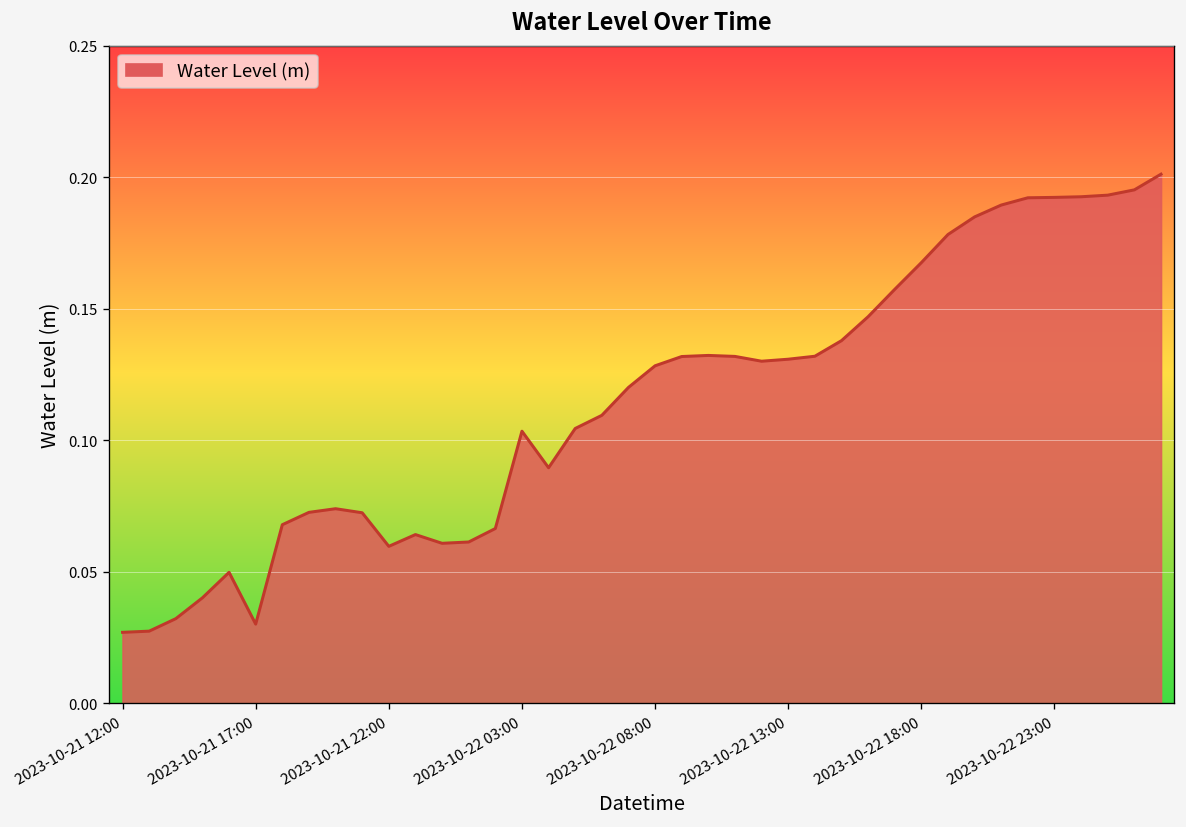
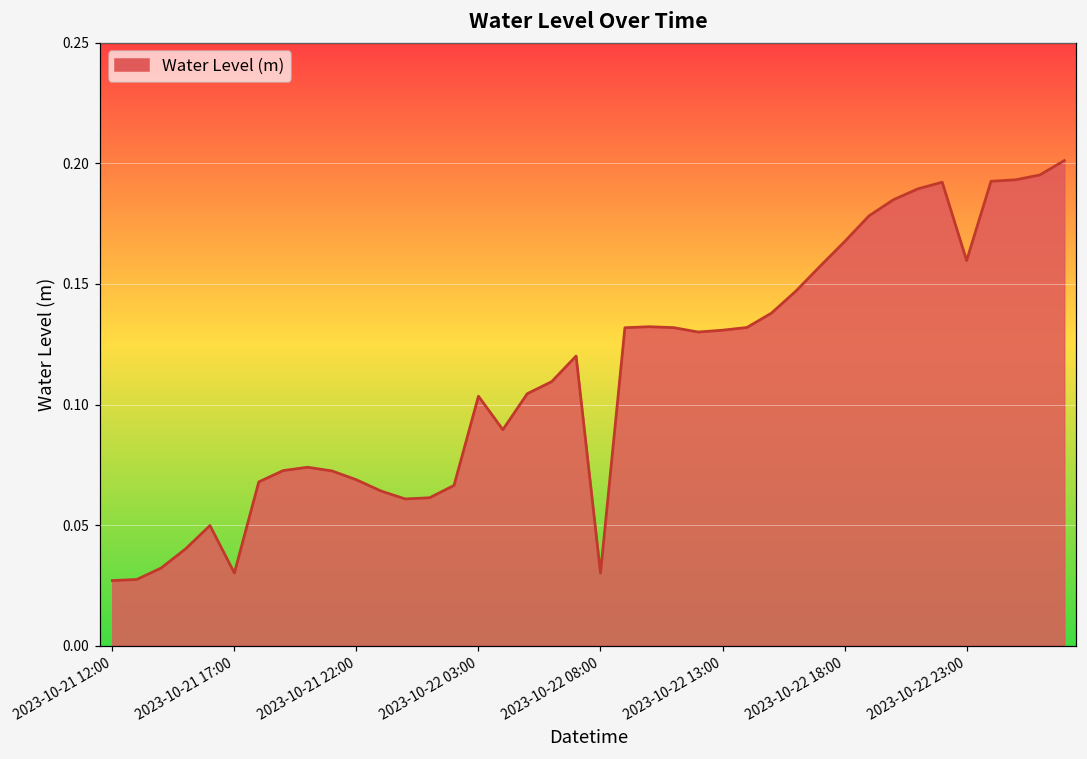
2023-10-21 22:00: 0.060 -> 0.069
2023-10-22 08:00: 0.128 -> 0.030
2023-10-22 23:00: 0.192 -> 0.160
